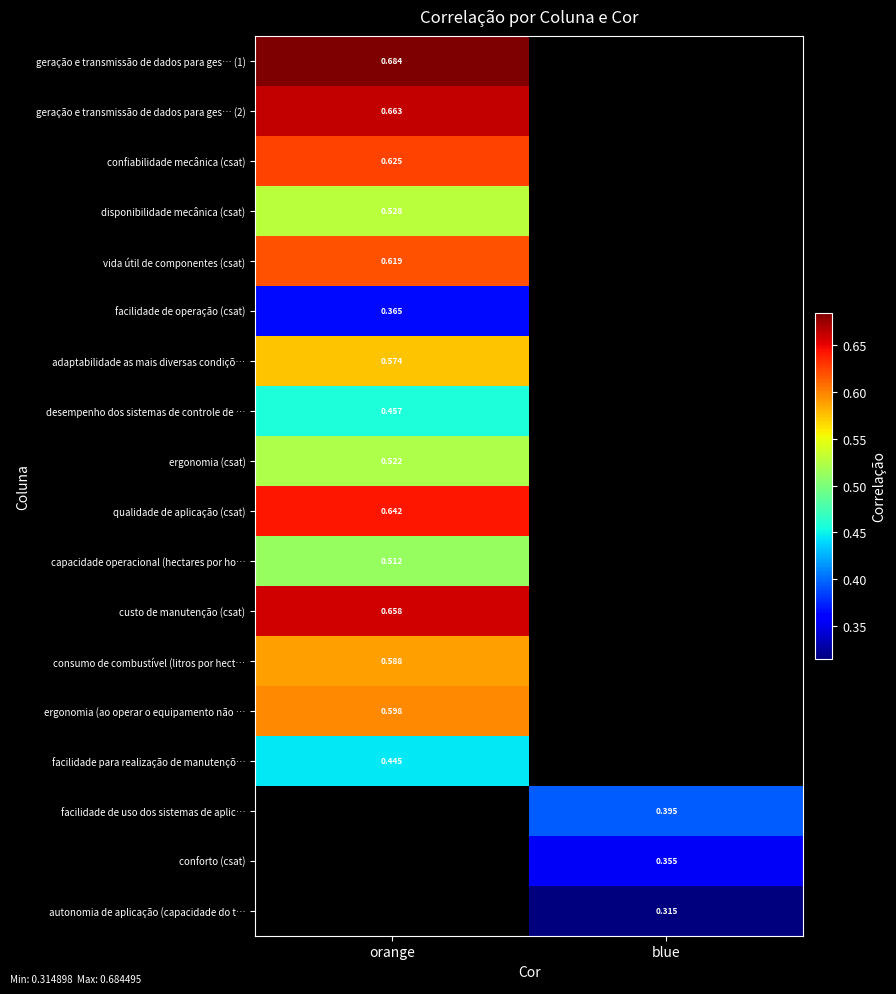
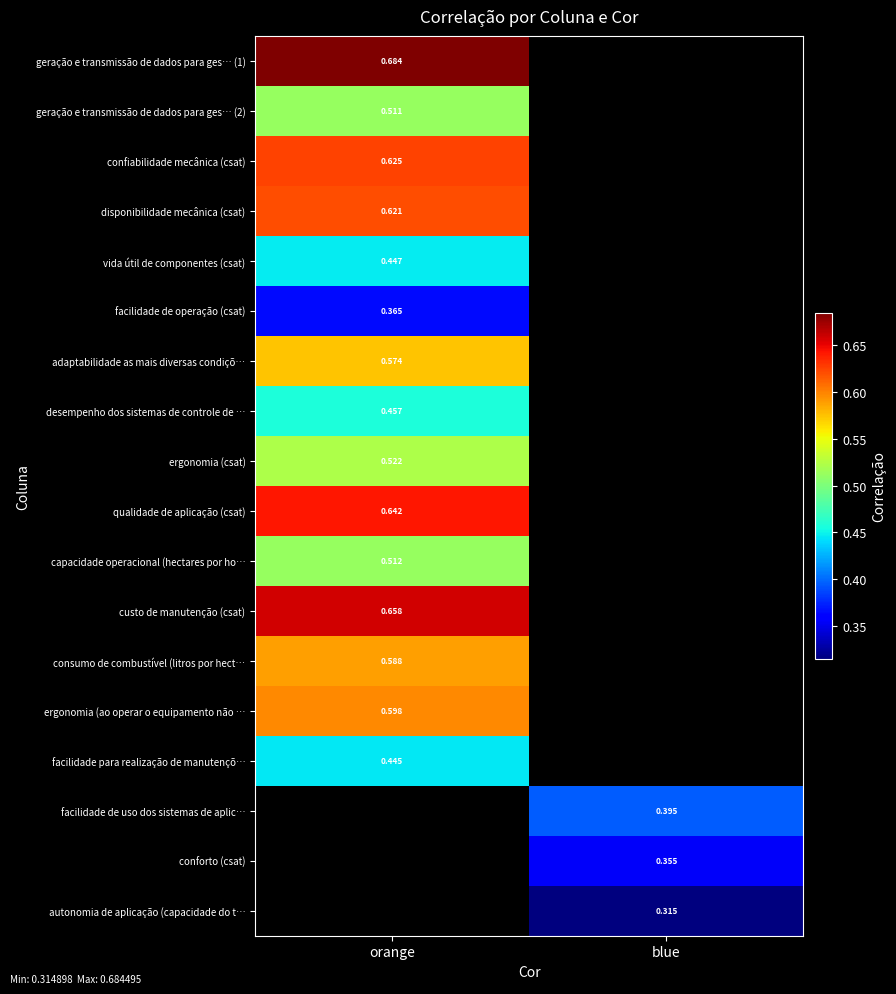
geração e transmissão de dados para ges… (2), orange: 0.663 -> 0.511
disponibilidade mecânica (csat), orange: 0.528 -> 0.621
vida útil de componentes (csat), orange: 0.619 -> 0.447
